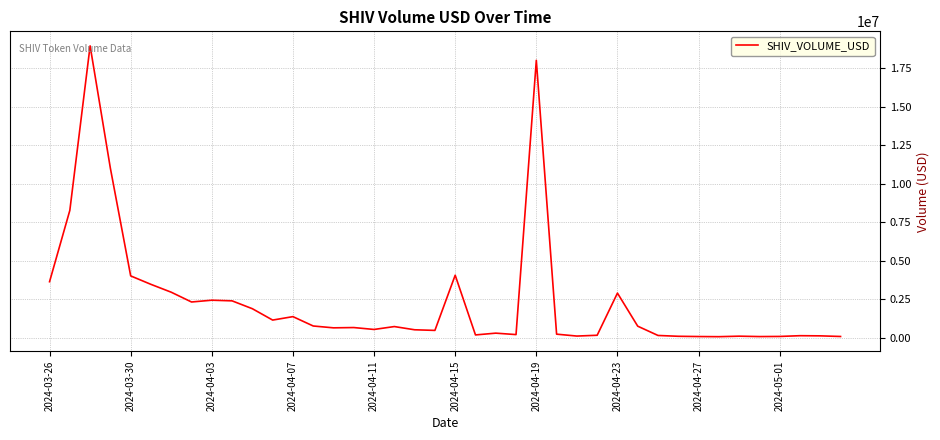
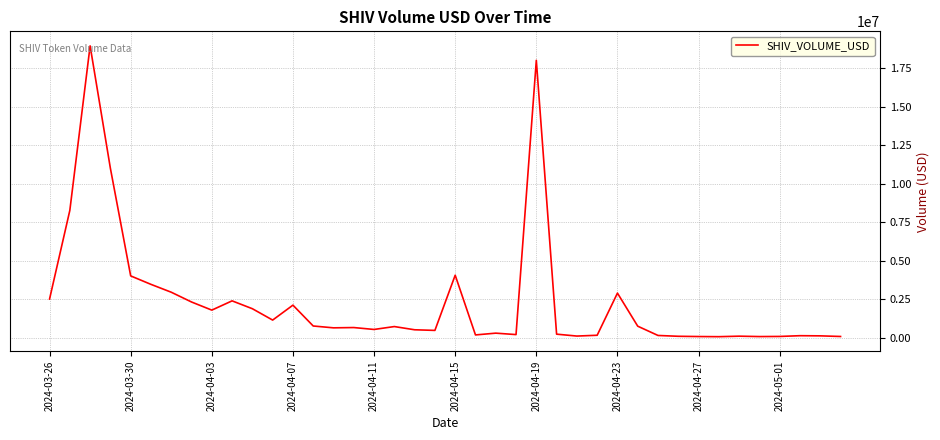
2024-03-26: 3700000 -> 2500000
2024-04-03: 2500000 -> 1800000
2024-04-07: 1400000 -> 2100000
